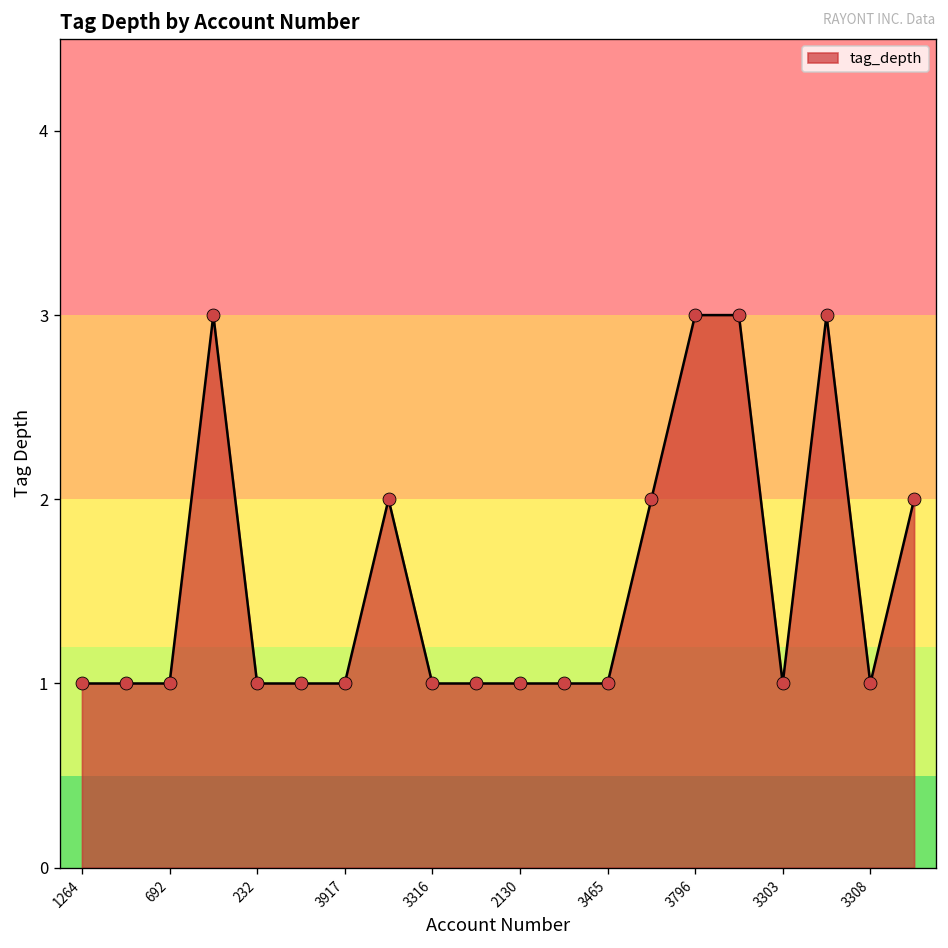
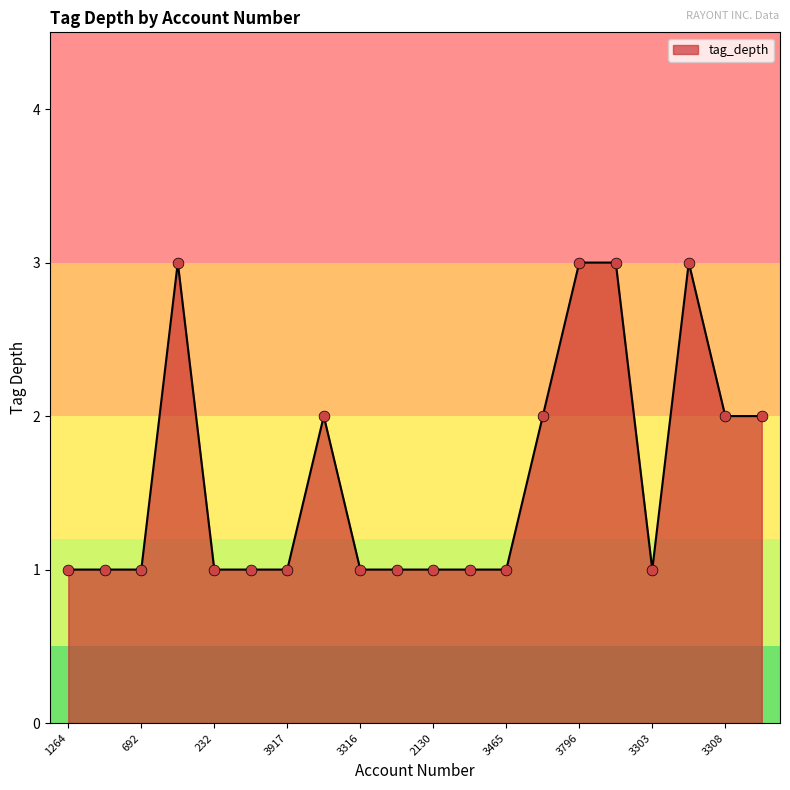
3308: 1 -> 2
